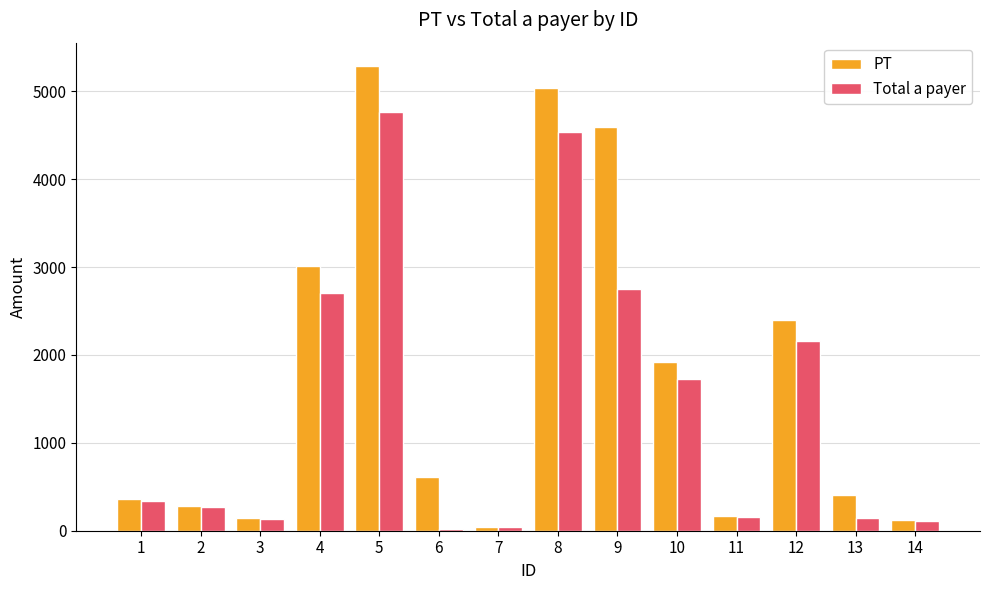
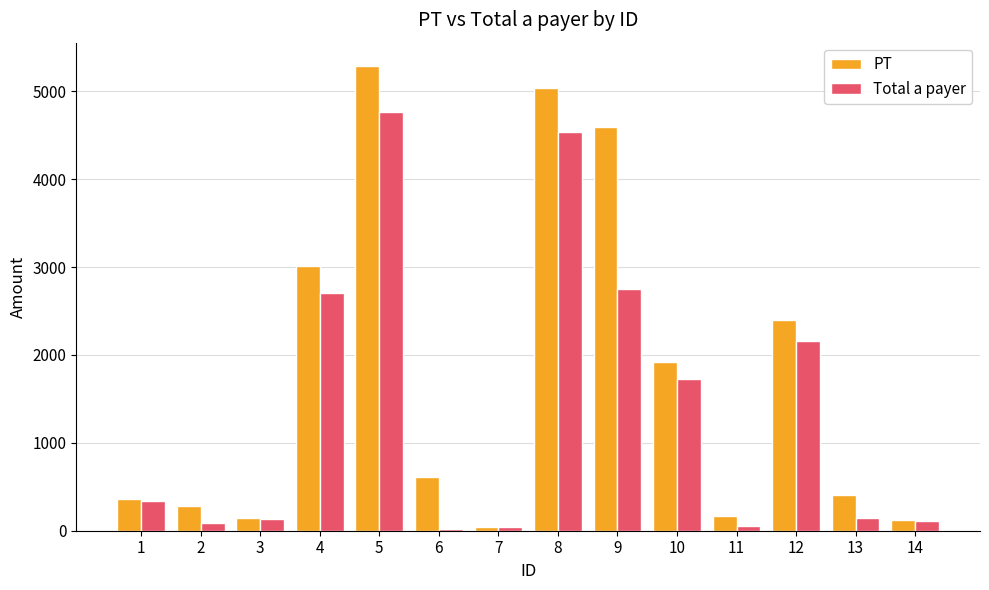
Total a payer, 2: 300 -> 100
Total a payer, 11: 200 -> 100
